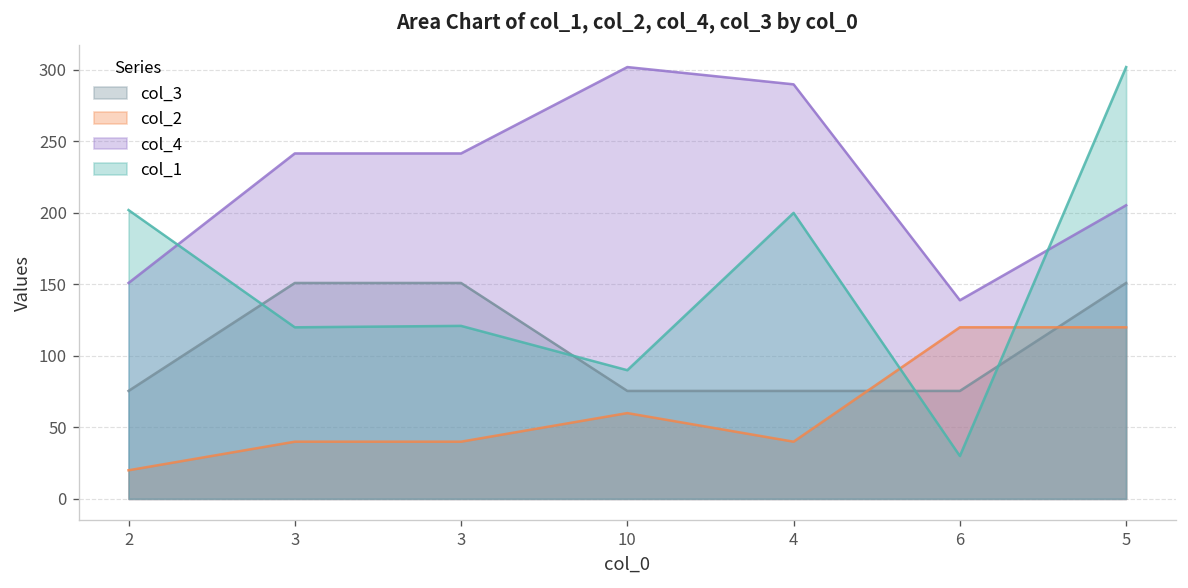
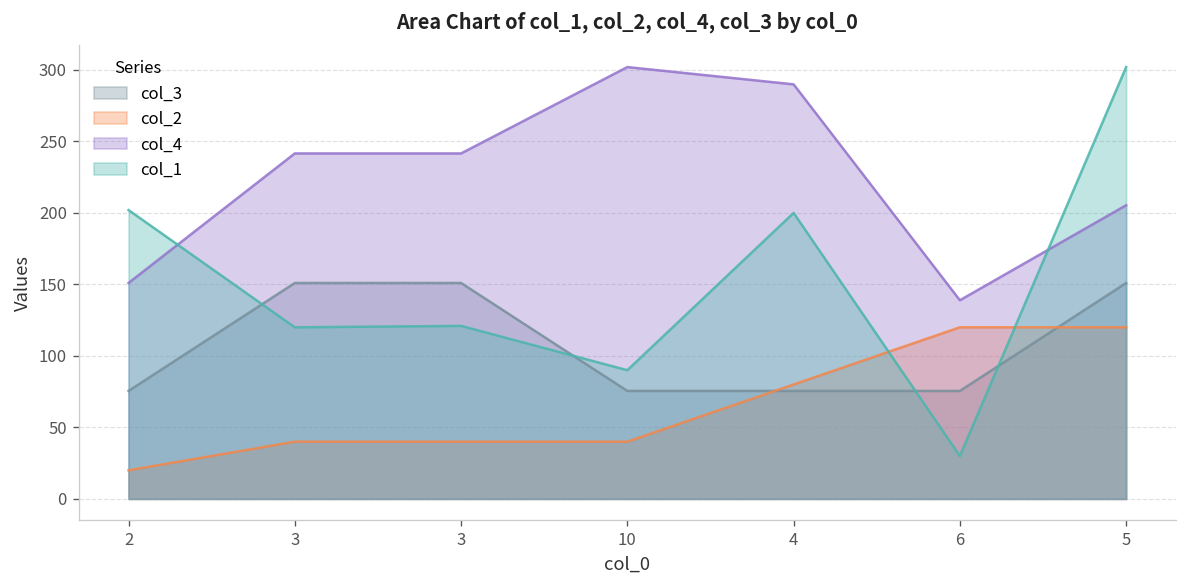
col_2, 10: 60 -> 40
col_2, 4: 40 -> 80
